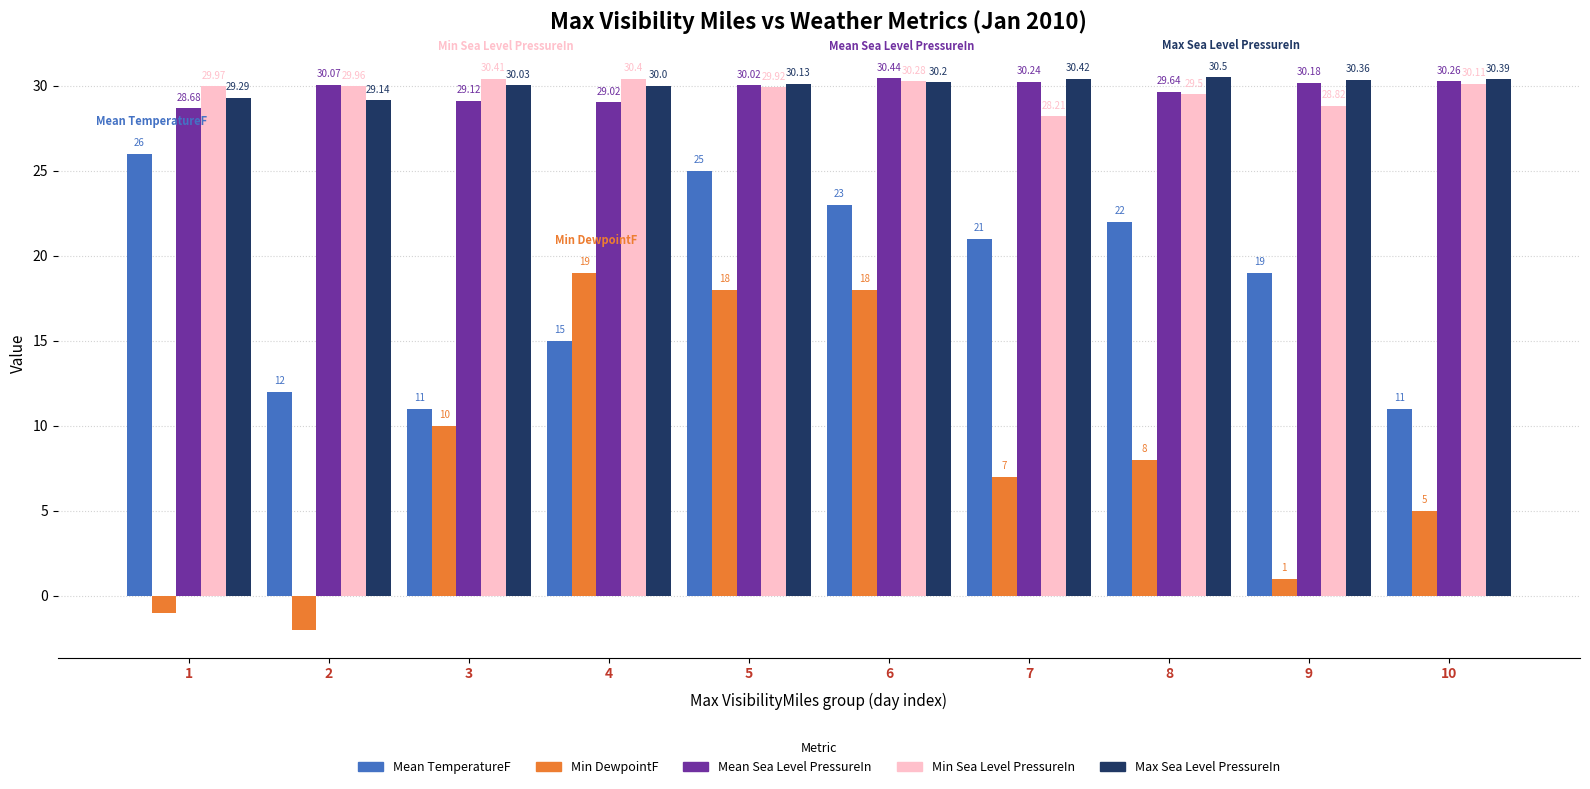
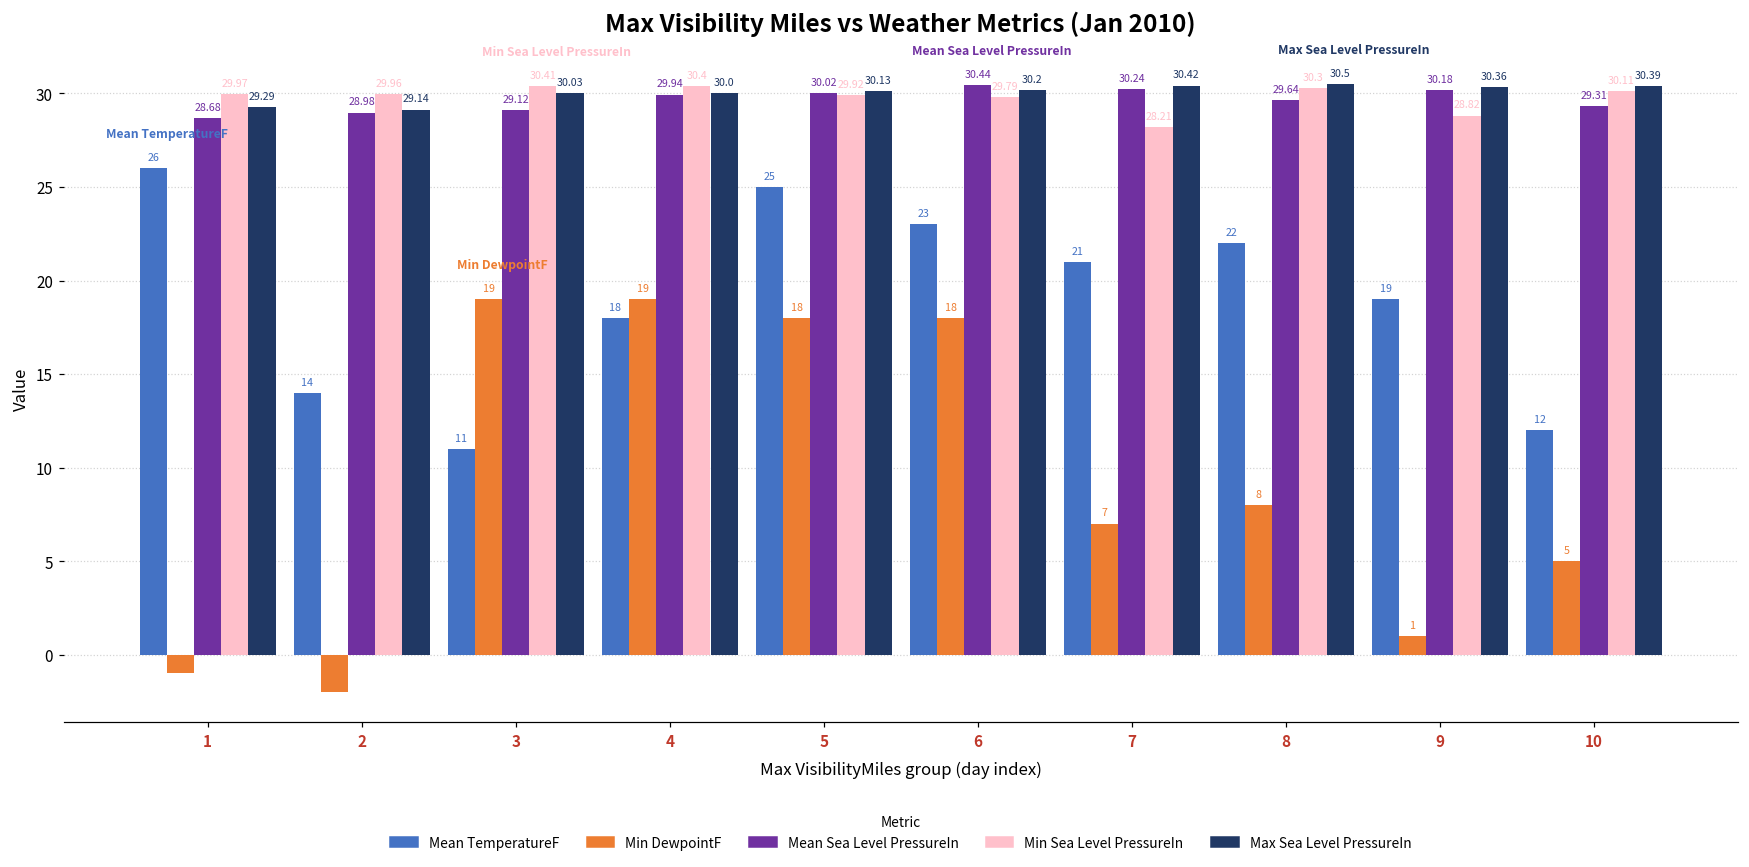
Mean TemperatureF, 2: 12 -> 14
Mean Sea Level PressureIn, 2: 30.07 -> 28.98
Min DewpointF, 3: 10 -> 19
Mean TemperatureF, 4: 15 -> 18
Mean Sea Level PressureIn, 4: 29.02 -> 29.94
Min Sea Level PressureIn, 6: 30.28 -> 29.79
Min Sea Level PressureIn, 8: 29.5 -> 30.3
Mean TemperatureF, 10: 11 -> 12
Mean Sea Level PressureIn, 10: 30.26 -> 29.31
